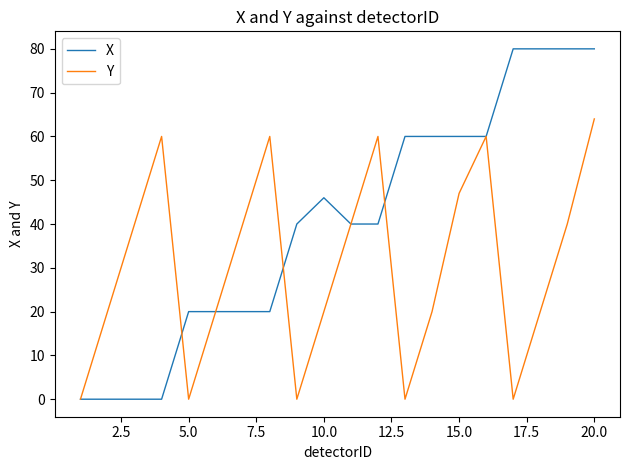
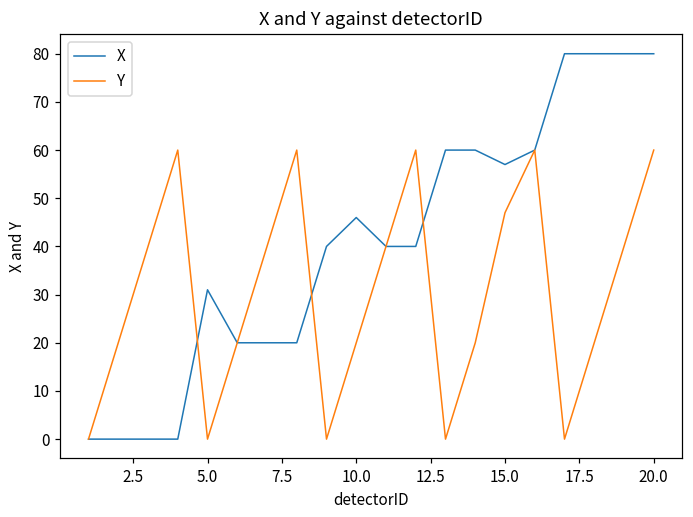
X, 5.0: 20 -> 31
X, 15.0: 60 -> 57
Y, 20.0: 64 -> 60
